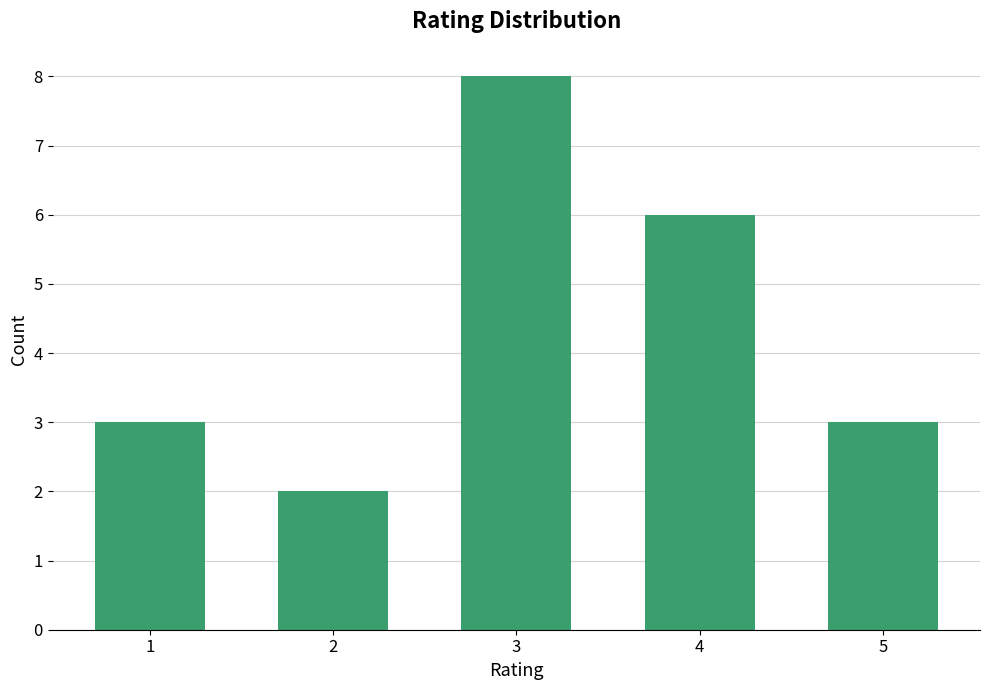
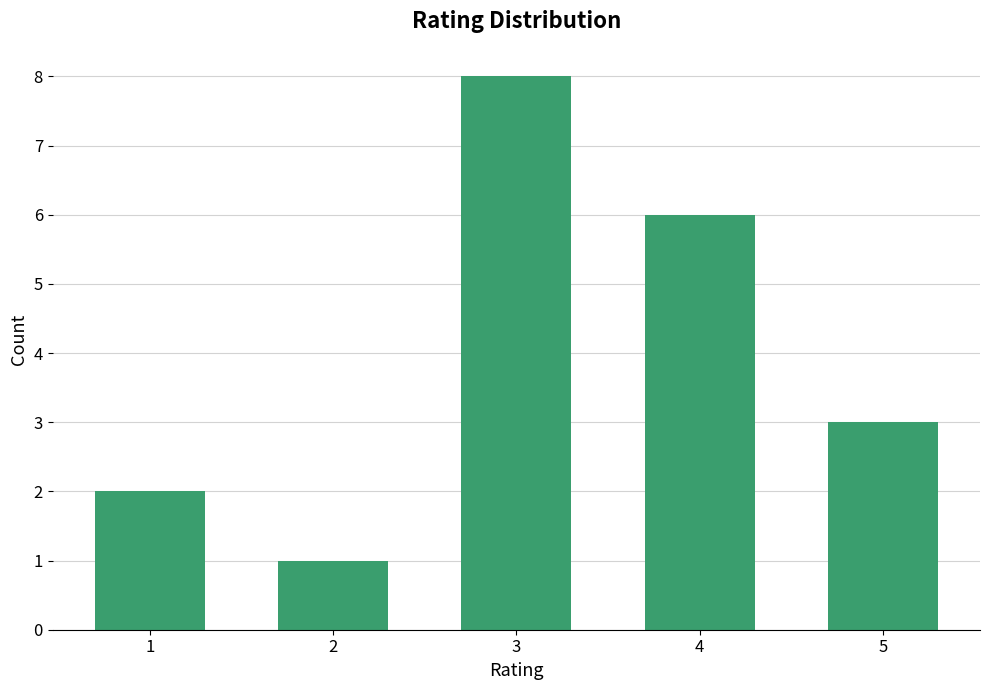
1: 3 -> 2
2: 2 -> 1
